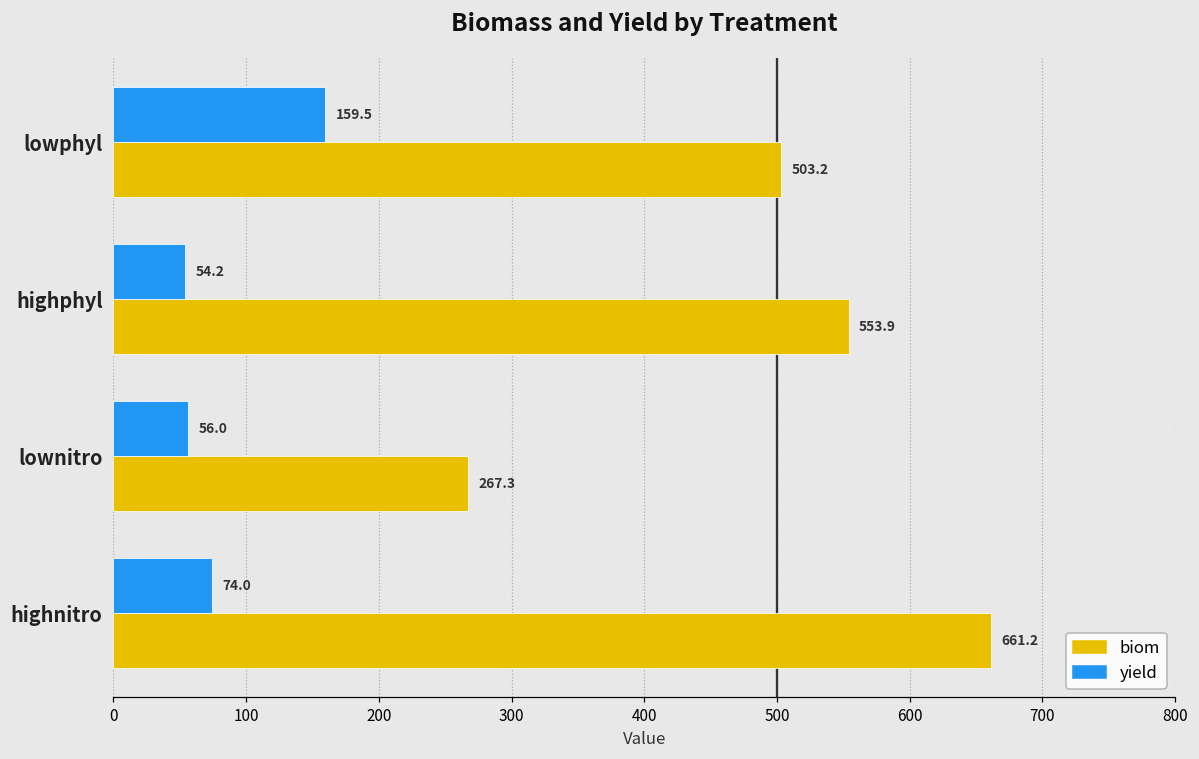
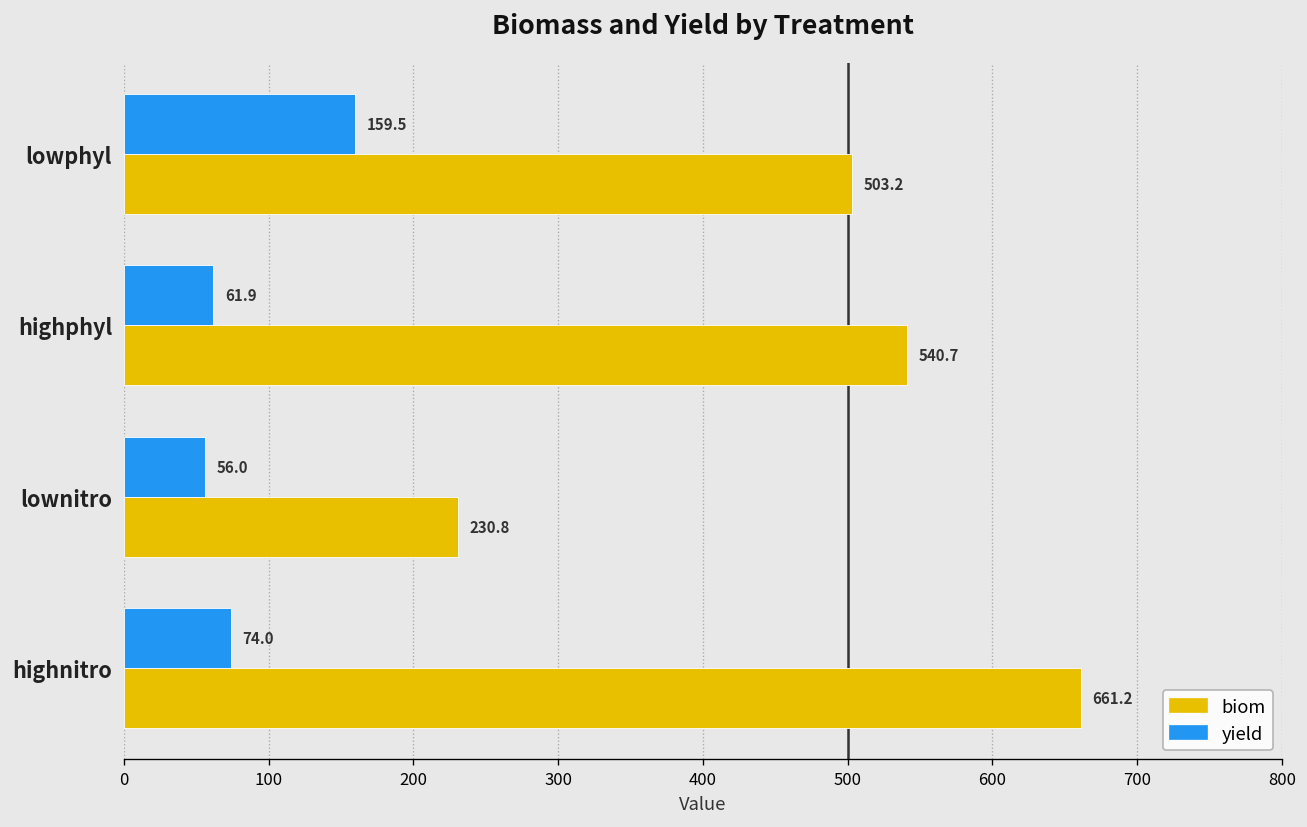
yield, highphyl: 54.2 -> 61.9
biom, highphyl: 553.9 -> 540.7
biom, lownitro: 267.3 -> 230.8
